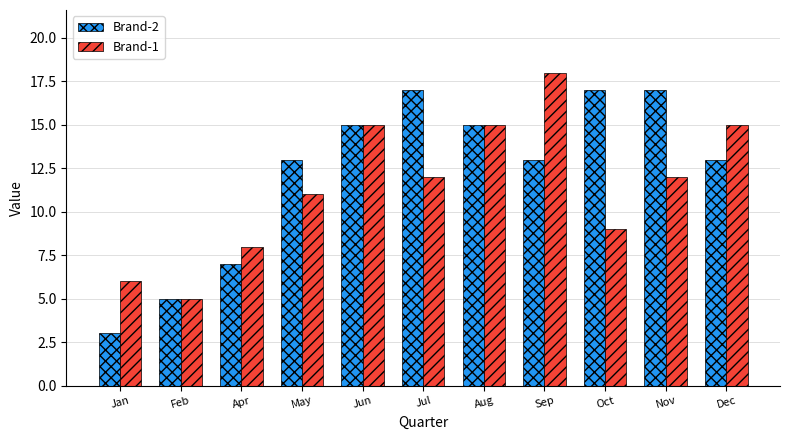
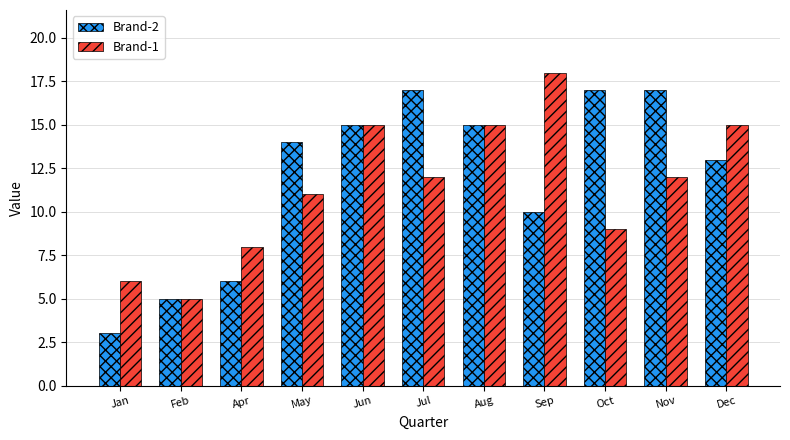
Brand-2, Apr: 7 -> 6
Brand-2, May: 13 -> 14
Brand-2, Sep: 13 -> 10
